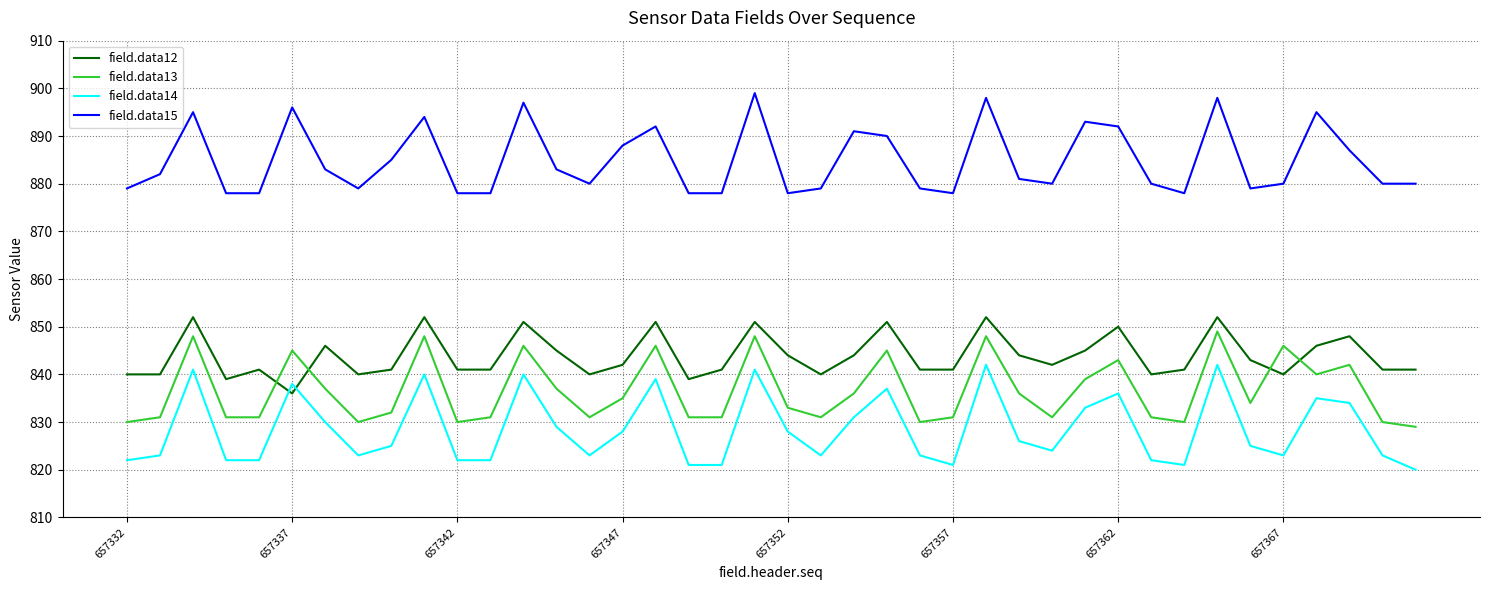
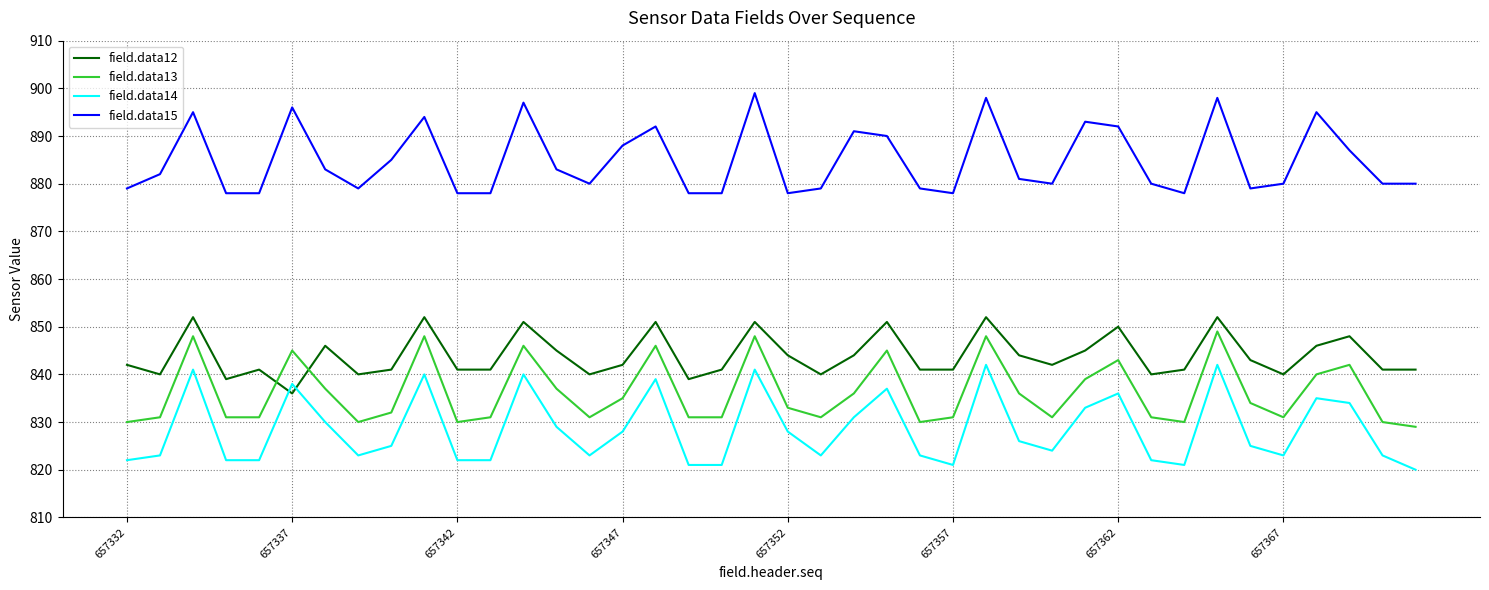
field.data12, 657332: 840 -> 842
field.data13, 657367: 846 -> 831
